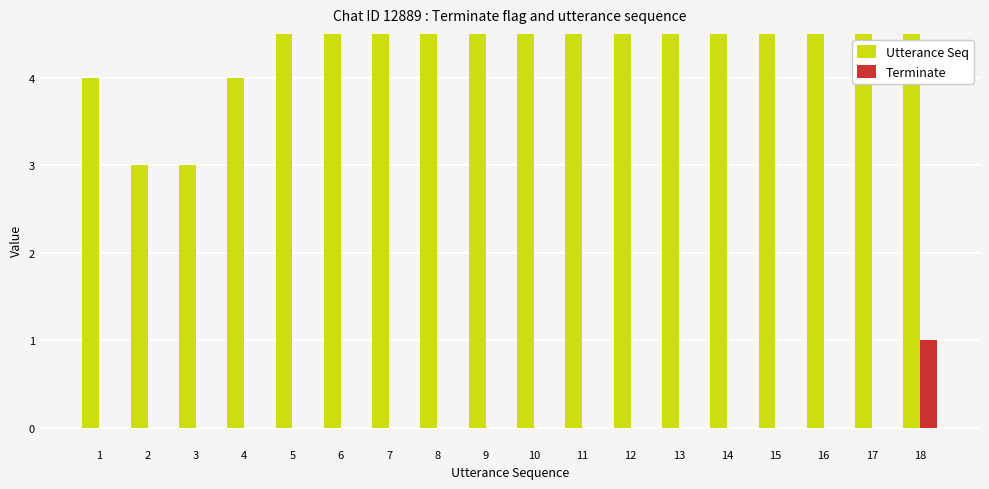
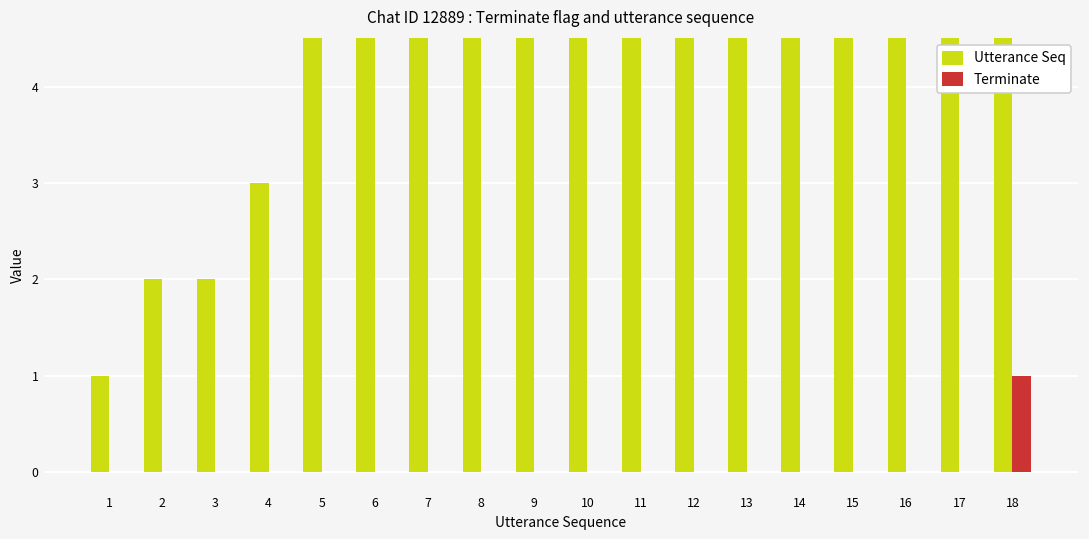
Utterance Seq, 1: 4 -> 1
Utterance Seq, 2: 3 -> 2
Utterance Seq, 3: 3 -> 2
Utterance Seq, 4: 4 -> 3
